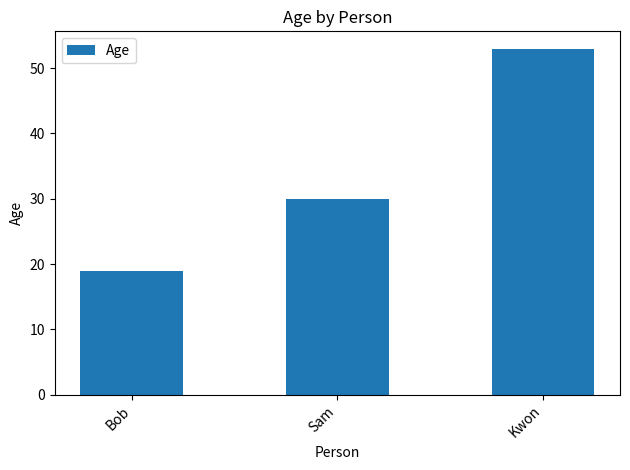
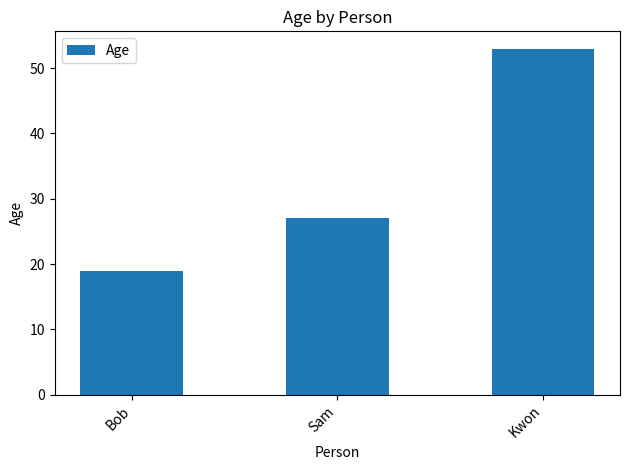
Sam: 30 -> 27
